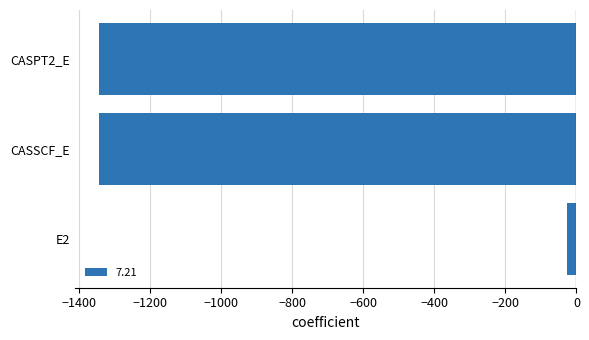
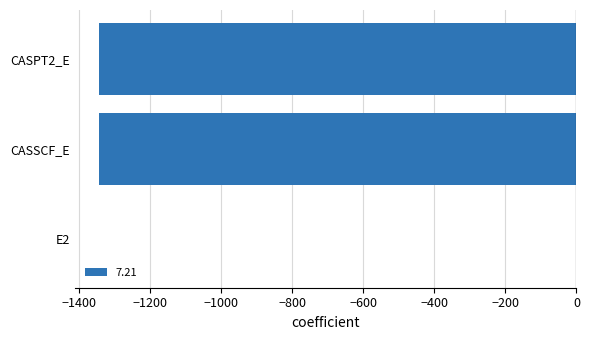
E2: -30 -> 0
